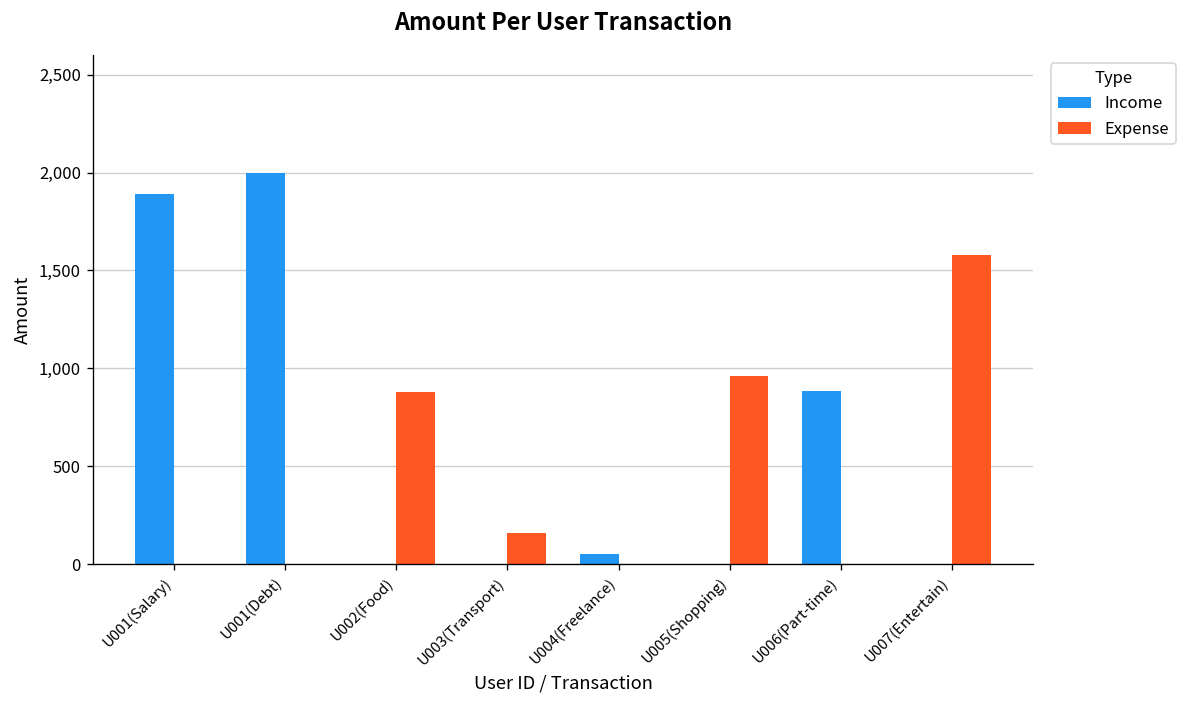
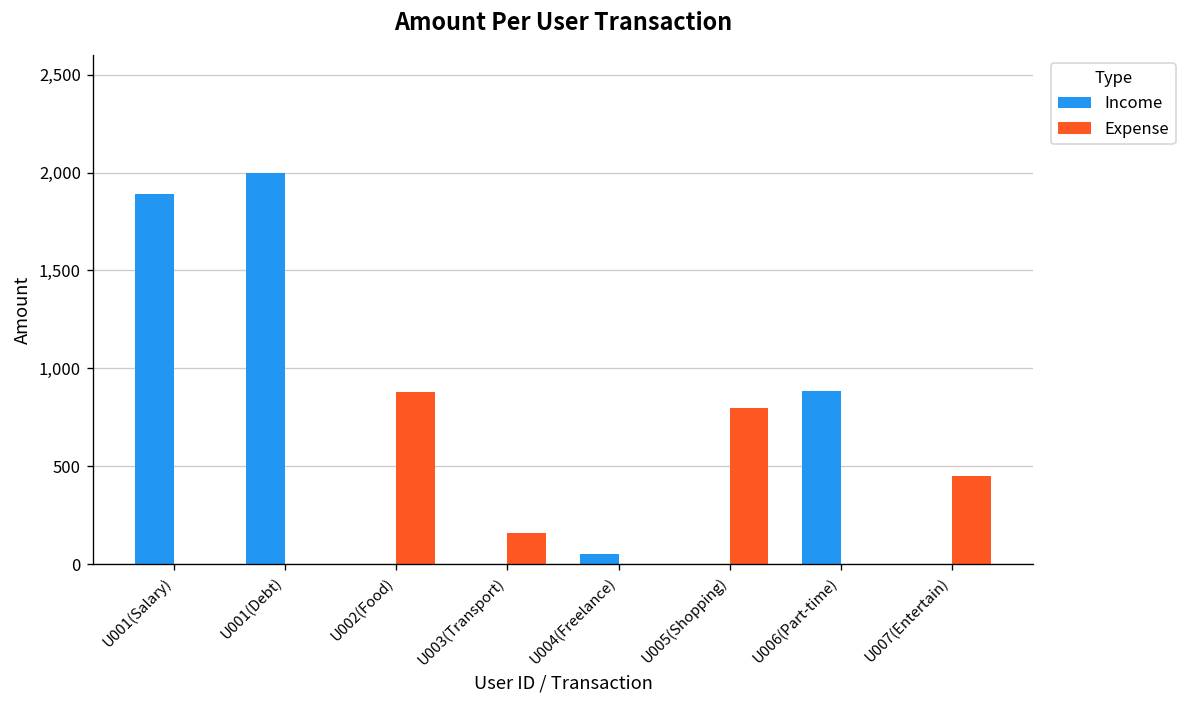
Expense, U005(Shopping): 960 -> 800
Expense, U007(Entertain): 1,580 -> 450
